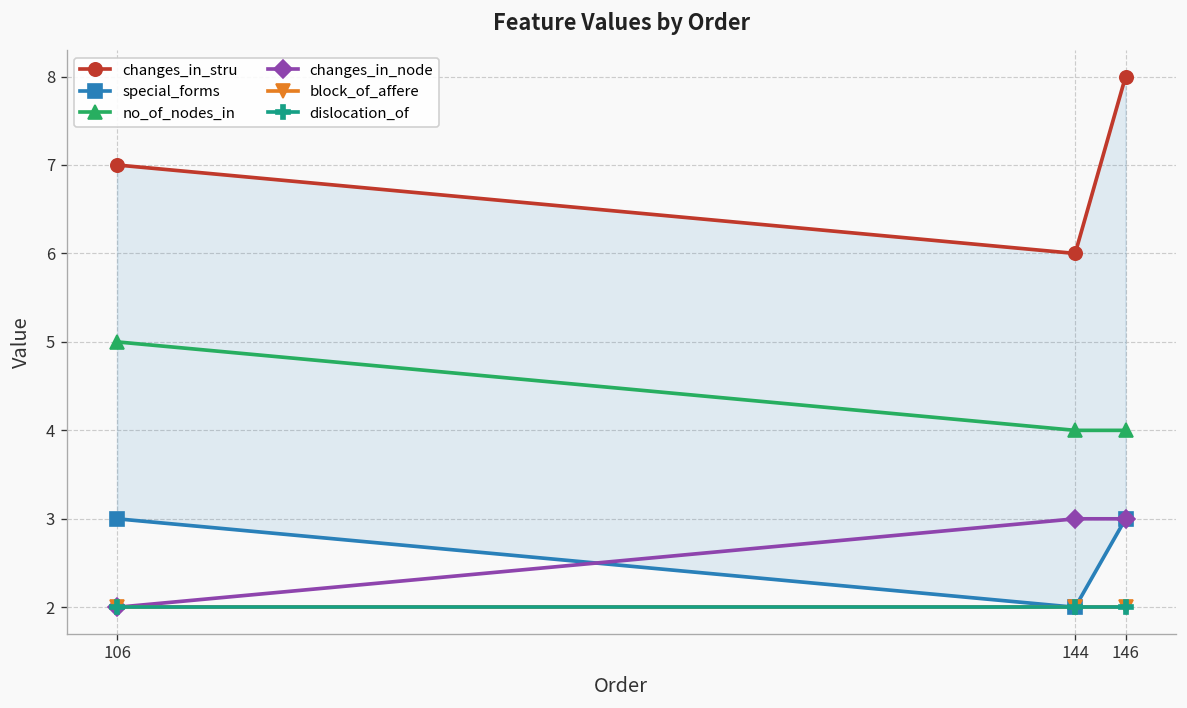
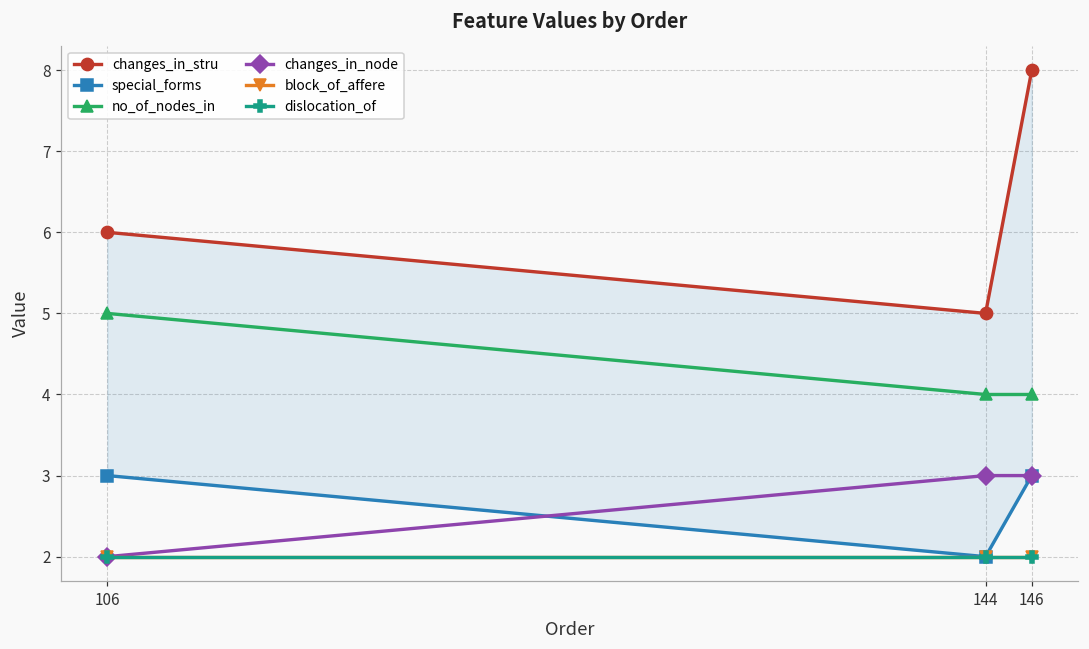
changes_in_stru, 106: 7 -> 6
changes_in_stru, 144: 6 -> 5
